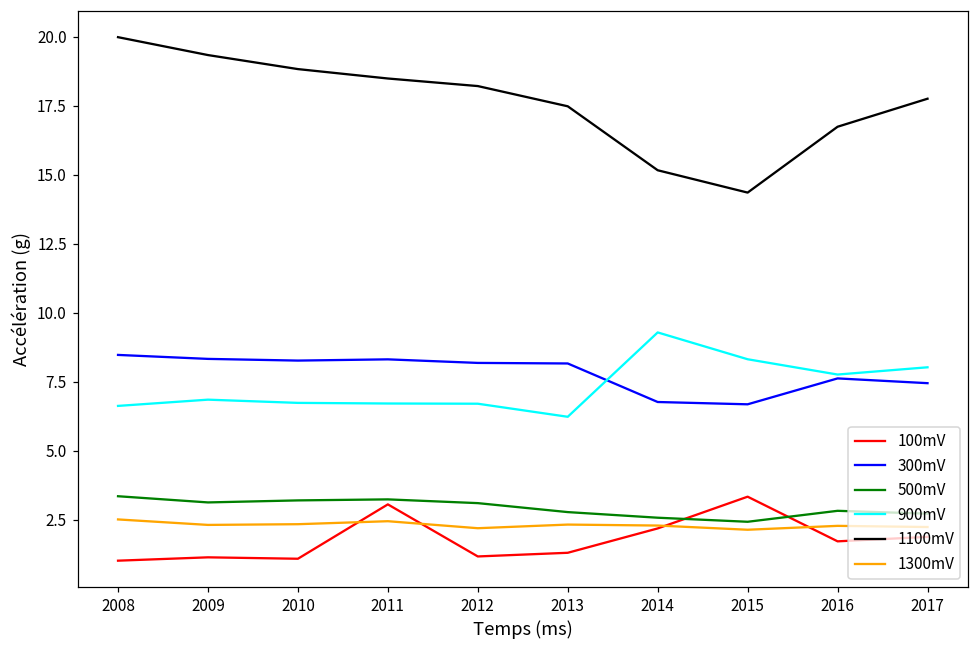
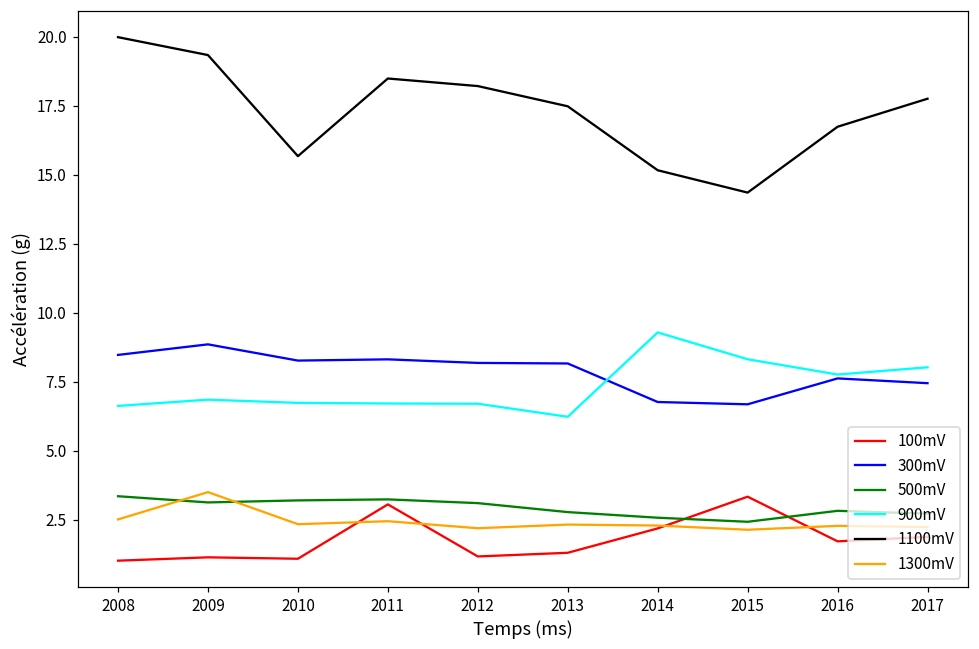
300mV, 2009: 8.3 -> 8.9
1300mV, 2009: 2.3 -> 3.5
1100mV, 2010: 18.8 -> 15.7
